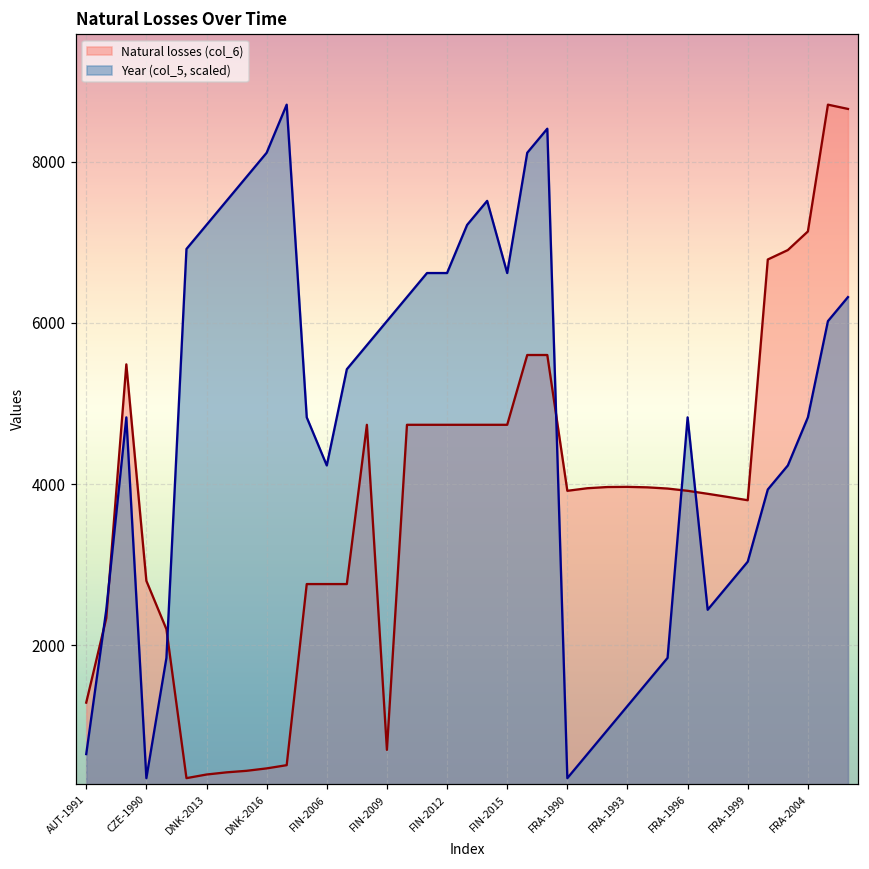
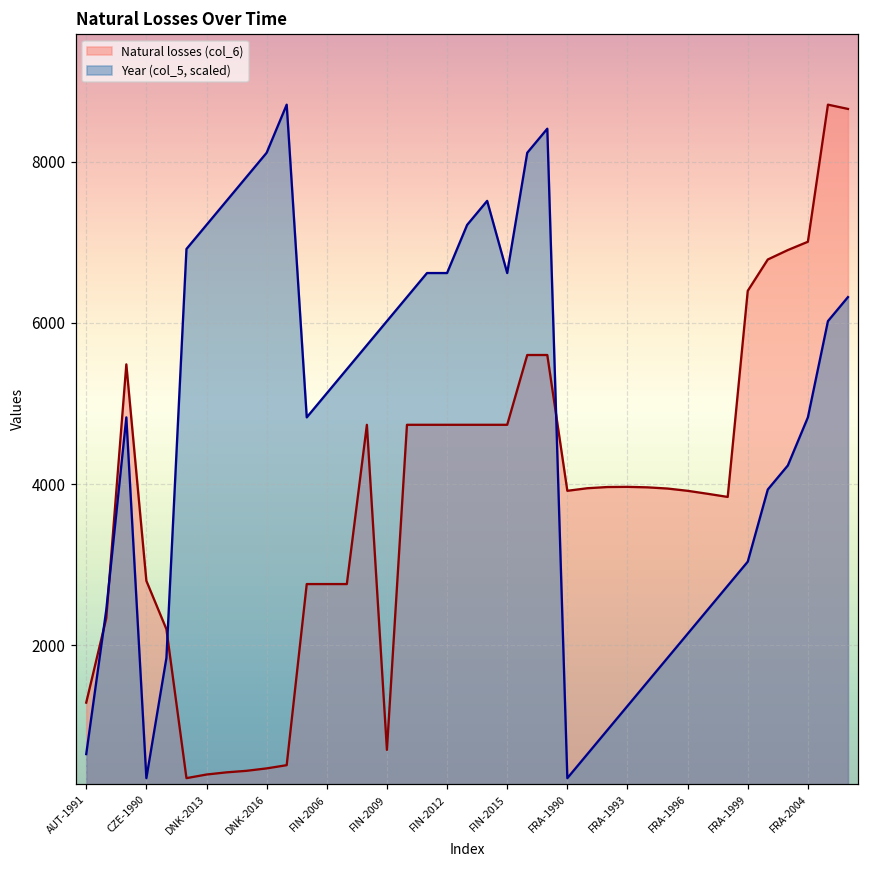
Year (col_5, scaled), FIN-2006: 4200 -> 5100
Year (col_5, scaled), FRA-1996: 4800 -> 2100
Natural losses (col_6), FRA-1999: 3800 -> 6400
Natural losses (col_6), FRA-2004: 7100 -> 7000
